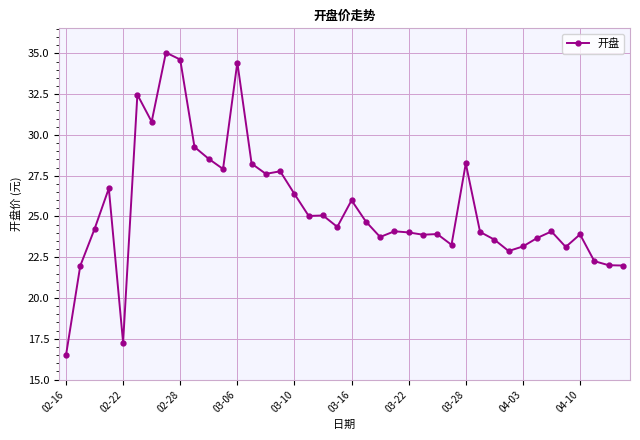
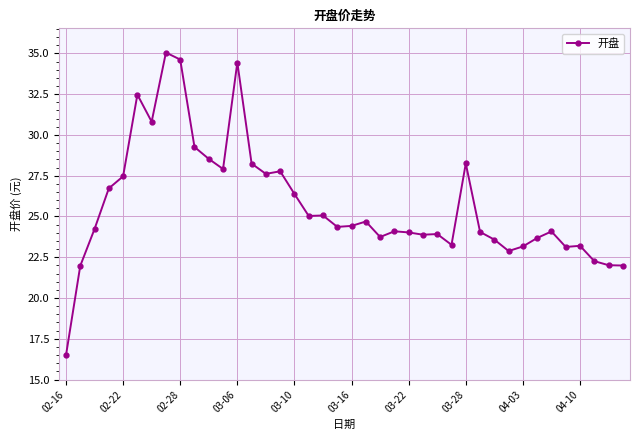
02-22: 17.3 -> 27.5
03-16: 26.0 -> 24.4
04-10: 23.9 -> 23.2
